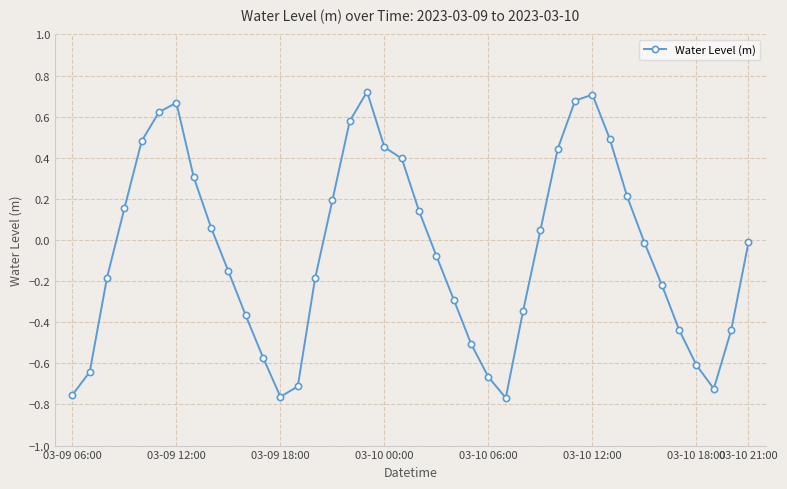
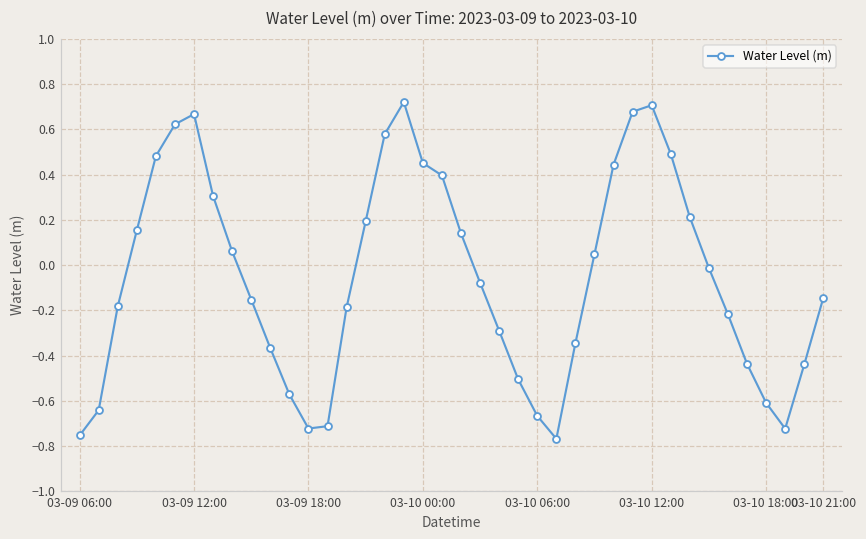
03-09 18:00: -0.76 -> -0.72
03-10 21:00: -0.01 -> -0.14
